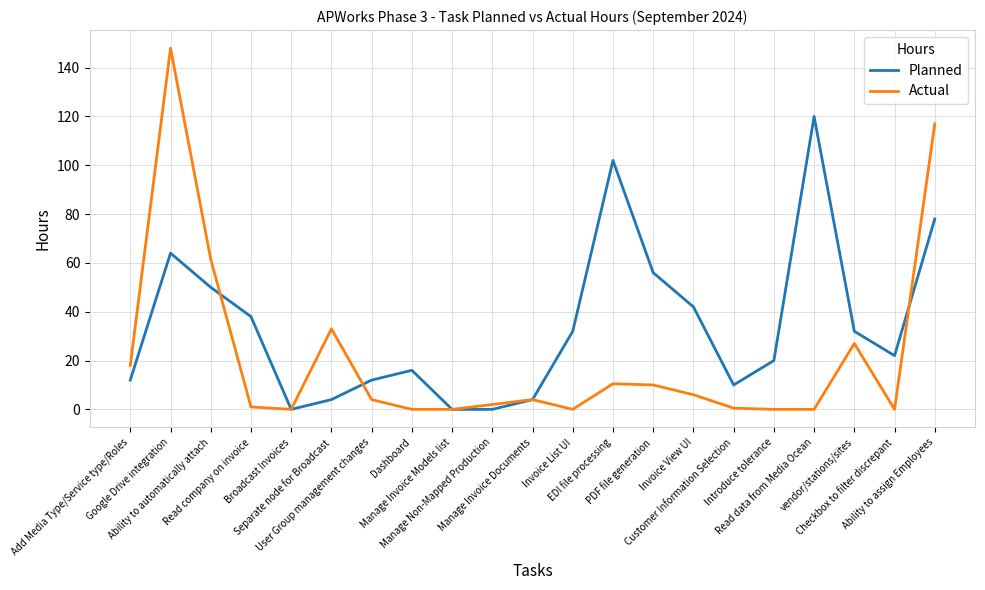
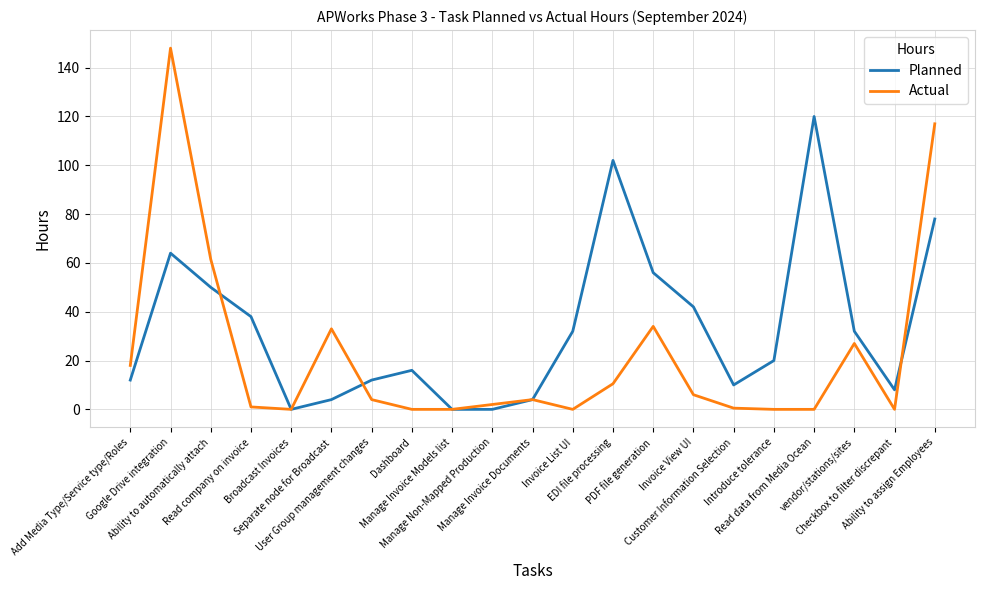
Actual, PDF file generation: 10 -> 34
Planned, Checkbox to filter discrepant: 22 -> 8
